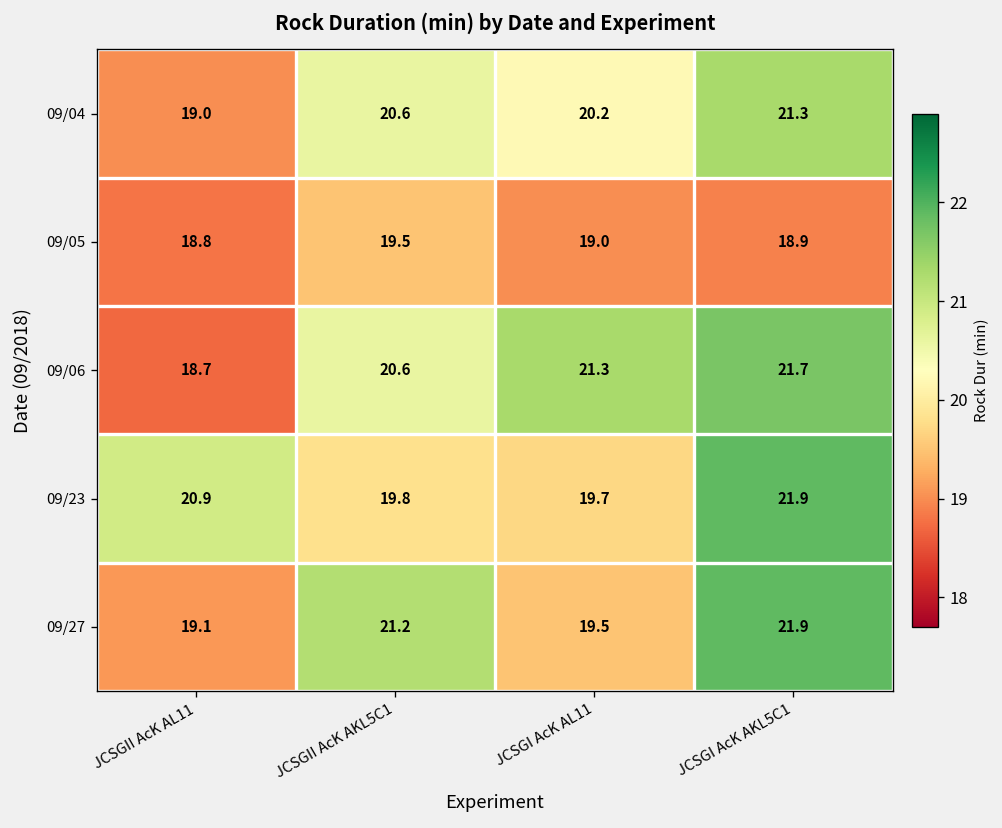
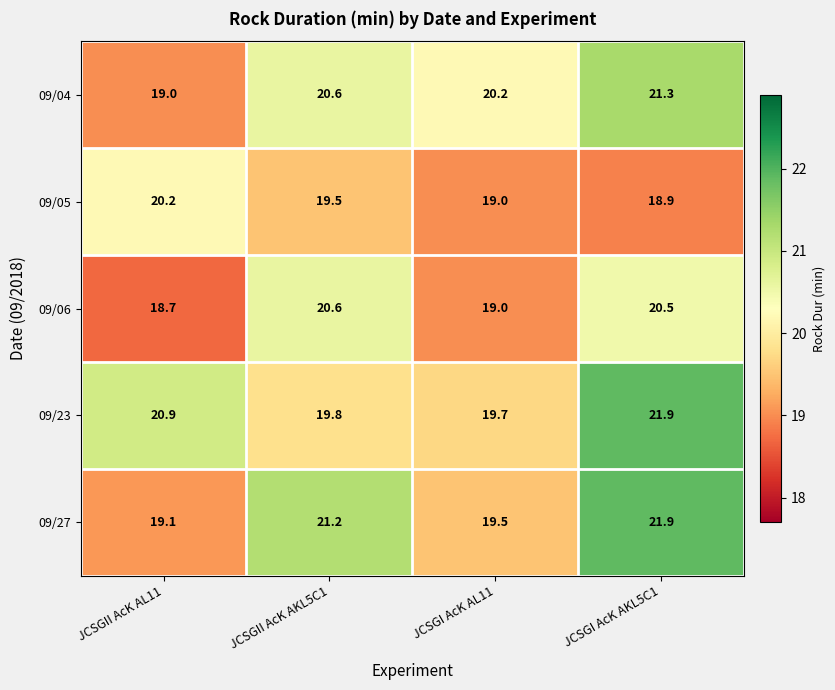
09/05, JCSGII AcK AL11: 18.8 -> 20.2
09/06, JCSGI AcK AL11: 21.3 -> 19.0
09/06, JCSGI AcK AKL5C1: 21.7 -> 20.5
